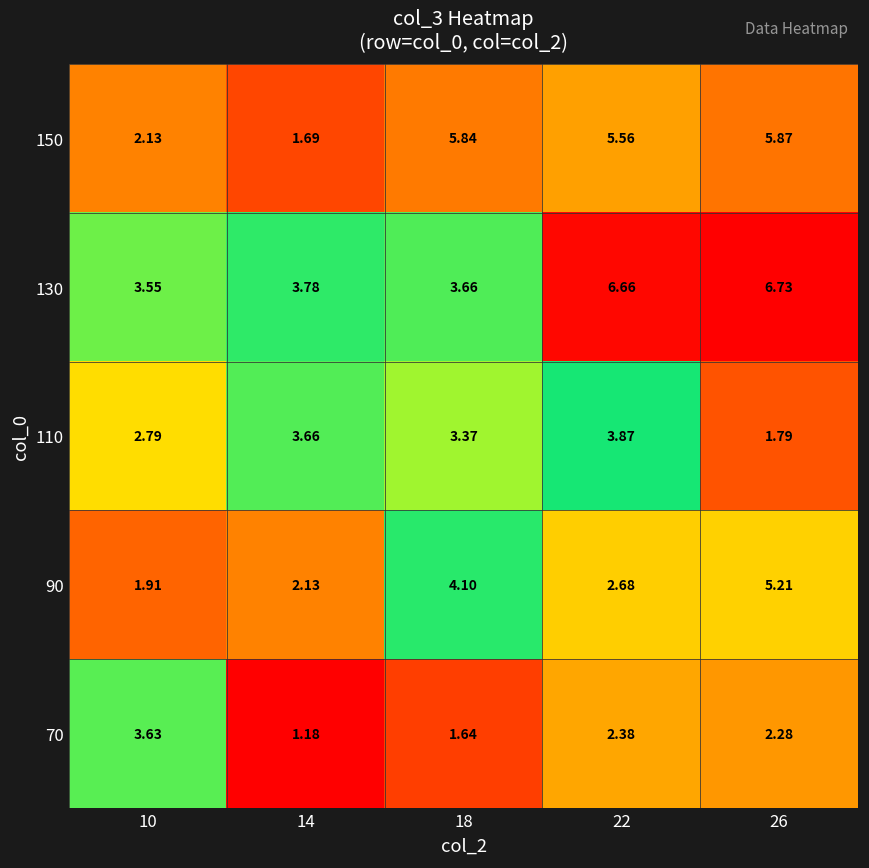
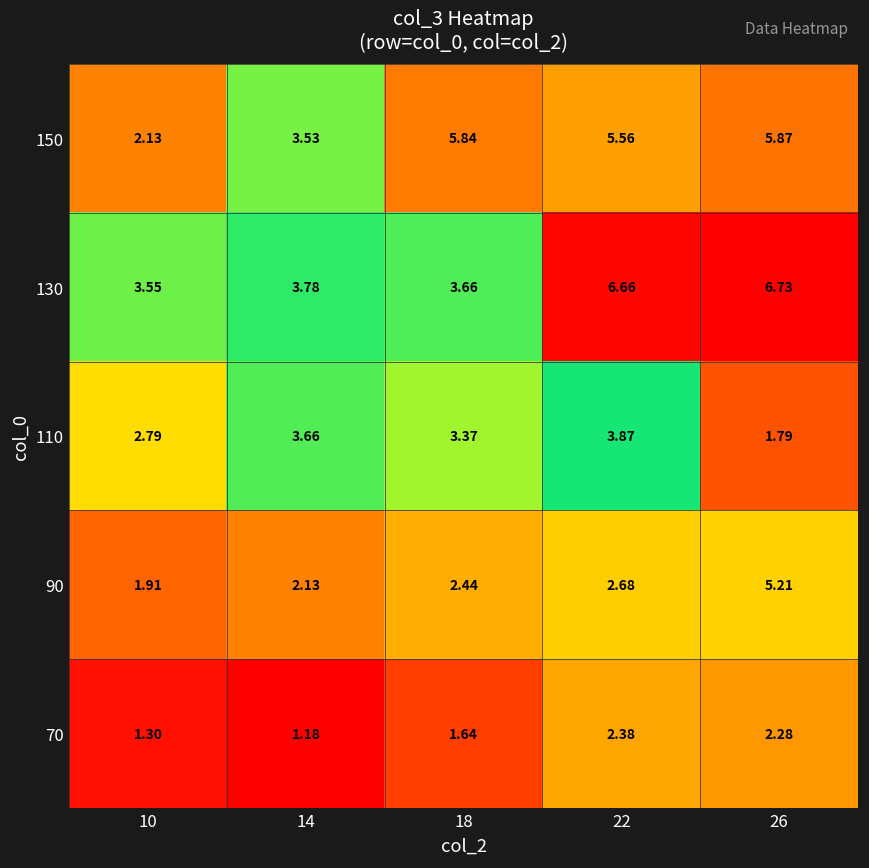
150, 14: 1.69 -> 3.53
90, 18: 4.10 -> 2.44
70, 10: 3.63 -> 1.30
